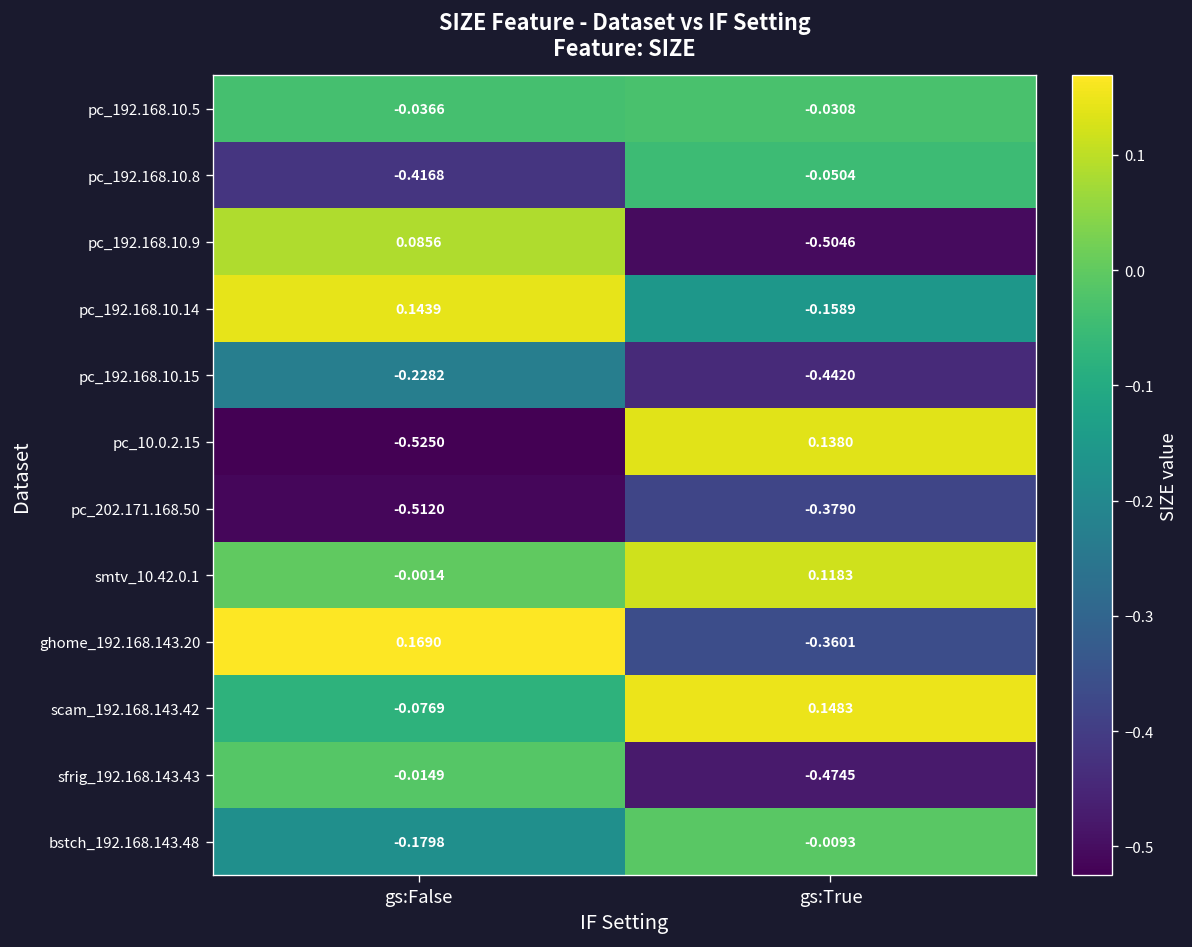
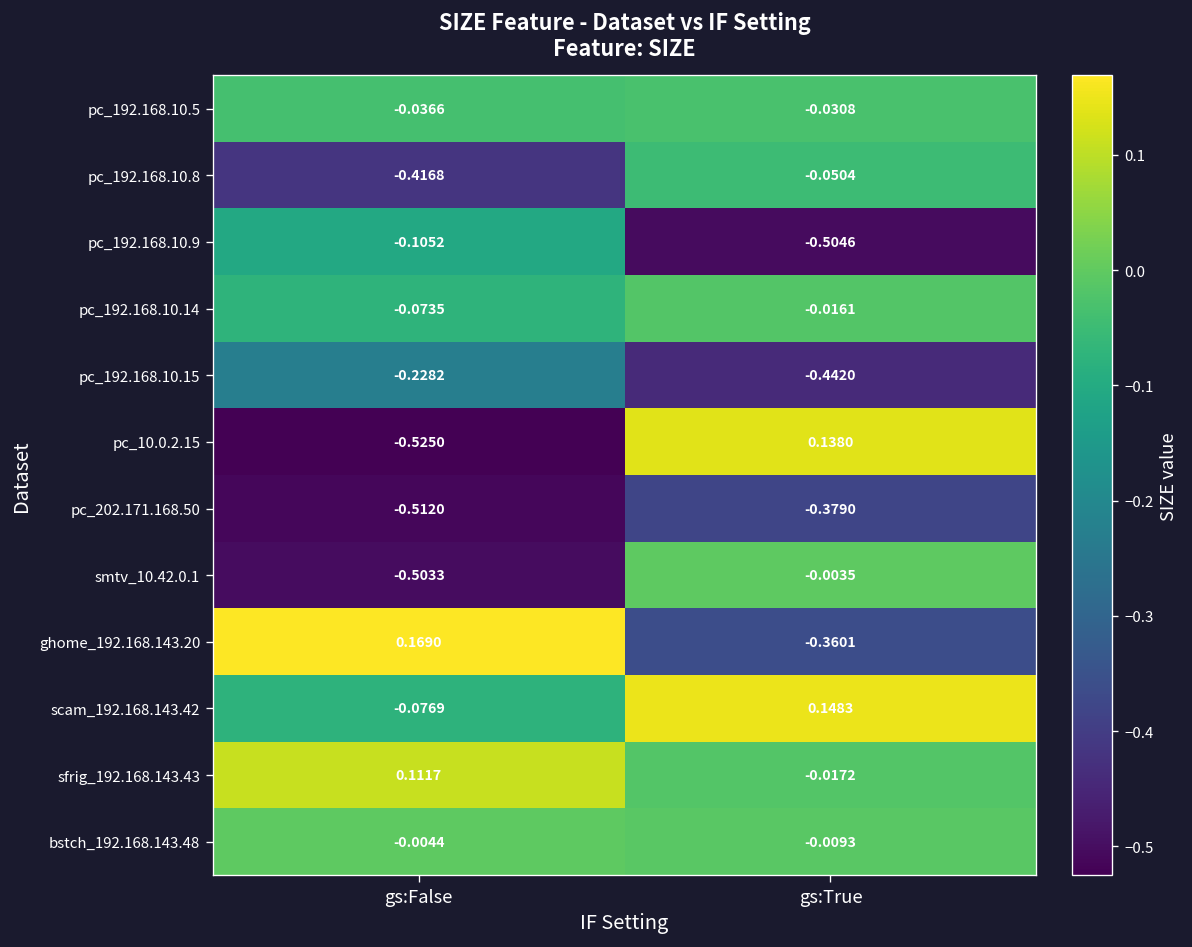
pc_192.168.10.9, gs:False: 0.0856 -> -0.1052
pc_192.168.10.14, gs:False: 0.1439 -> -0.0735
pc_192.168.10.14, gs:True: -0.1589 -> -0.0161
smtv_10.42.0.1, gs:False: -0.0014 -> -0.5033
smtv_10.42.0.1, gs:True: 0.1183 -> -0.0035
sfrig_192.168.143.43, gs:False: -0.0149 -> 0.1117
sfrig_192.168.143.43, gs:True: -0.4745 -> -0.0172
bstch_192.168.143.48, gs:False: -0.1798 -> -0.0044
